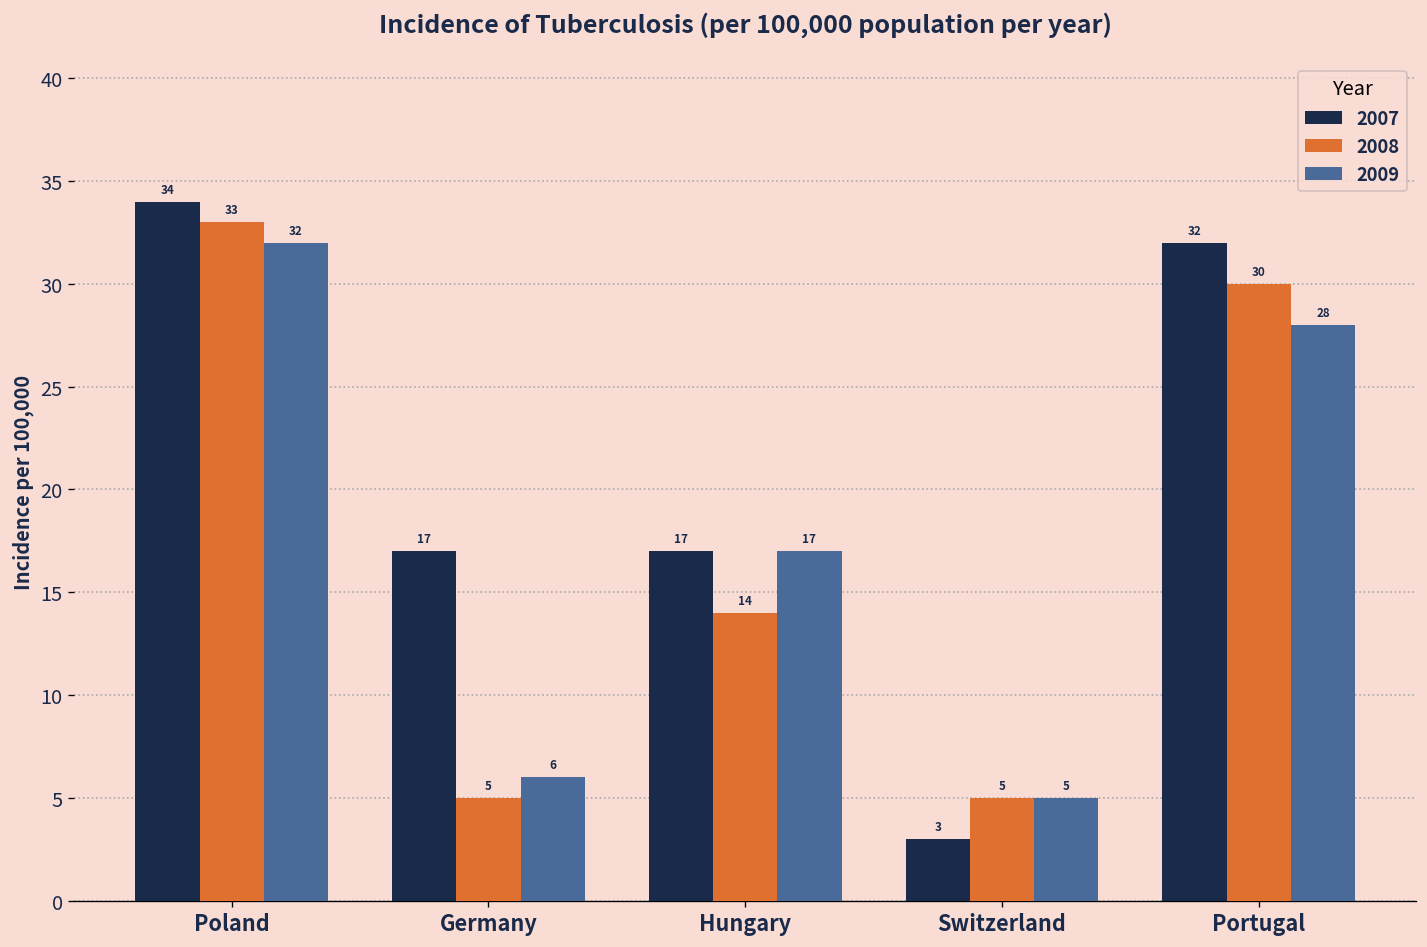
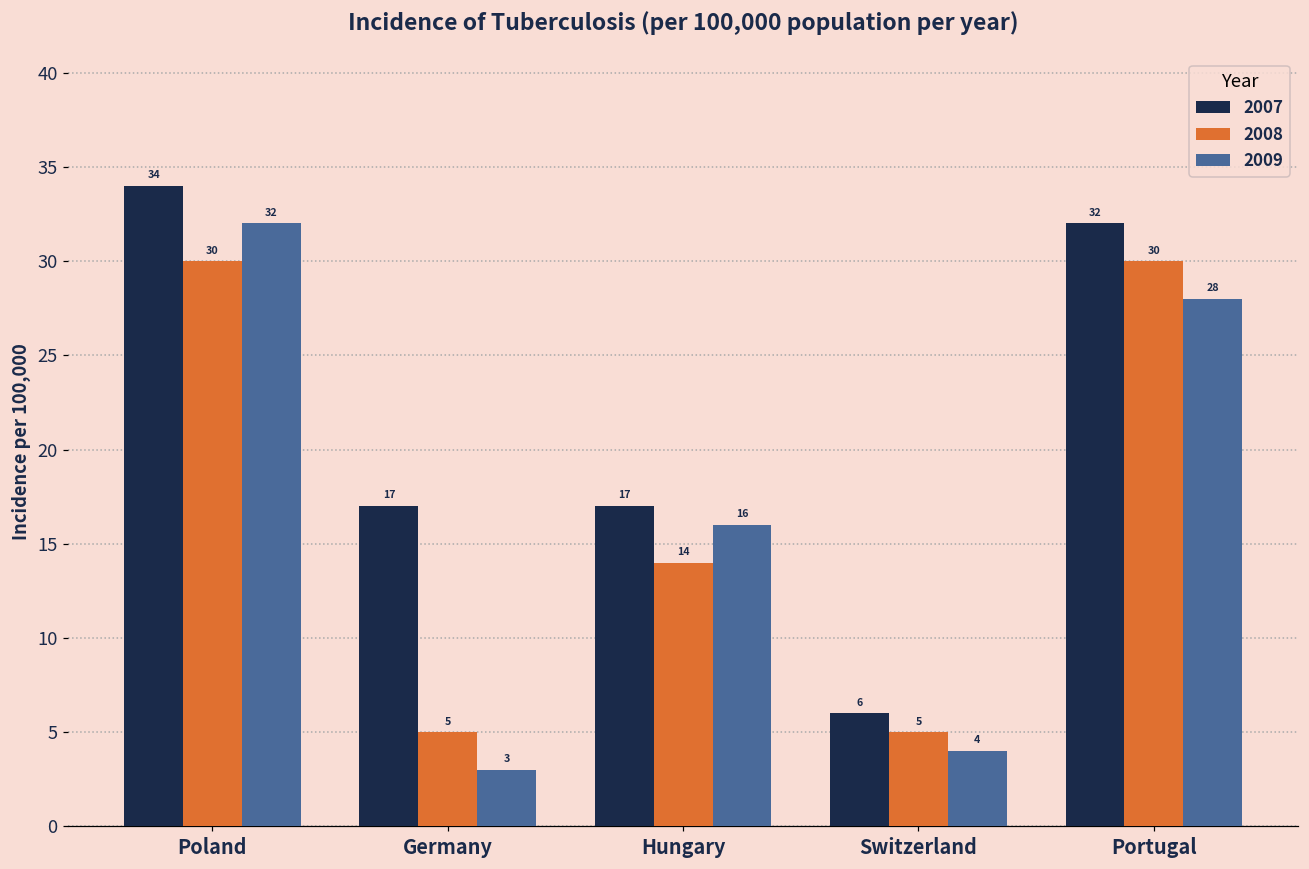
2008, Poland: 33 -> 30
2009, Germany: 6 -> 3
2009, Hungary: 17 -> 16
2007, Switzerland: 3 -> 6
2009, Switzerland: 5 -> 4
